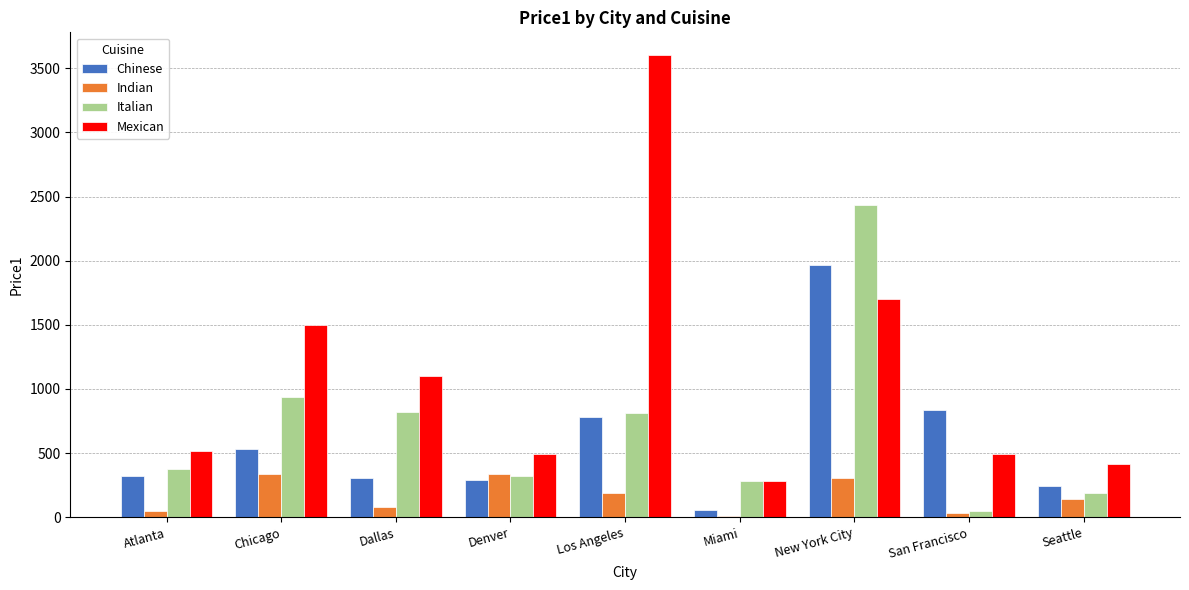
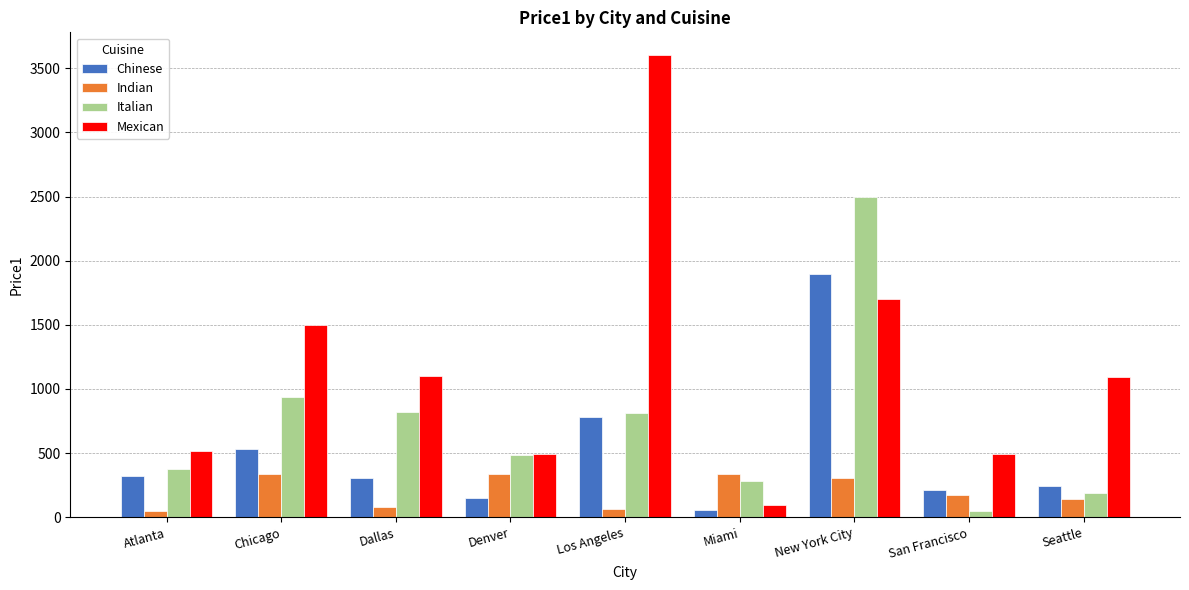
Chinese, Denver: 290 -> 150
Italian, Denver: 330 -> 490
Indian, Los Angeles: 190 -> 60
Indian, Miami: 10 -> 340
Mexican, Miami: 290 -> 90
Chinese, New York City: 1960 -> 1900
Italian, New York City: 2440 -> 2500
Chinese, San Francisco: 840 -> 210
Indian, San Francisco: 40 -> 180
Mexican, Seattle: 420 -> 1100
